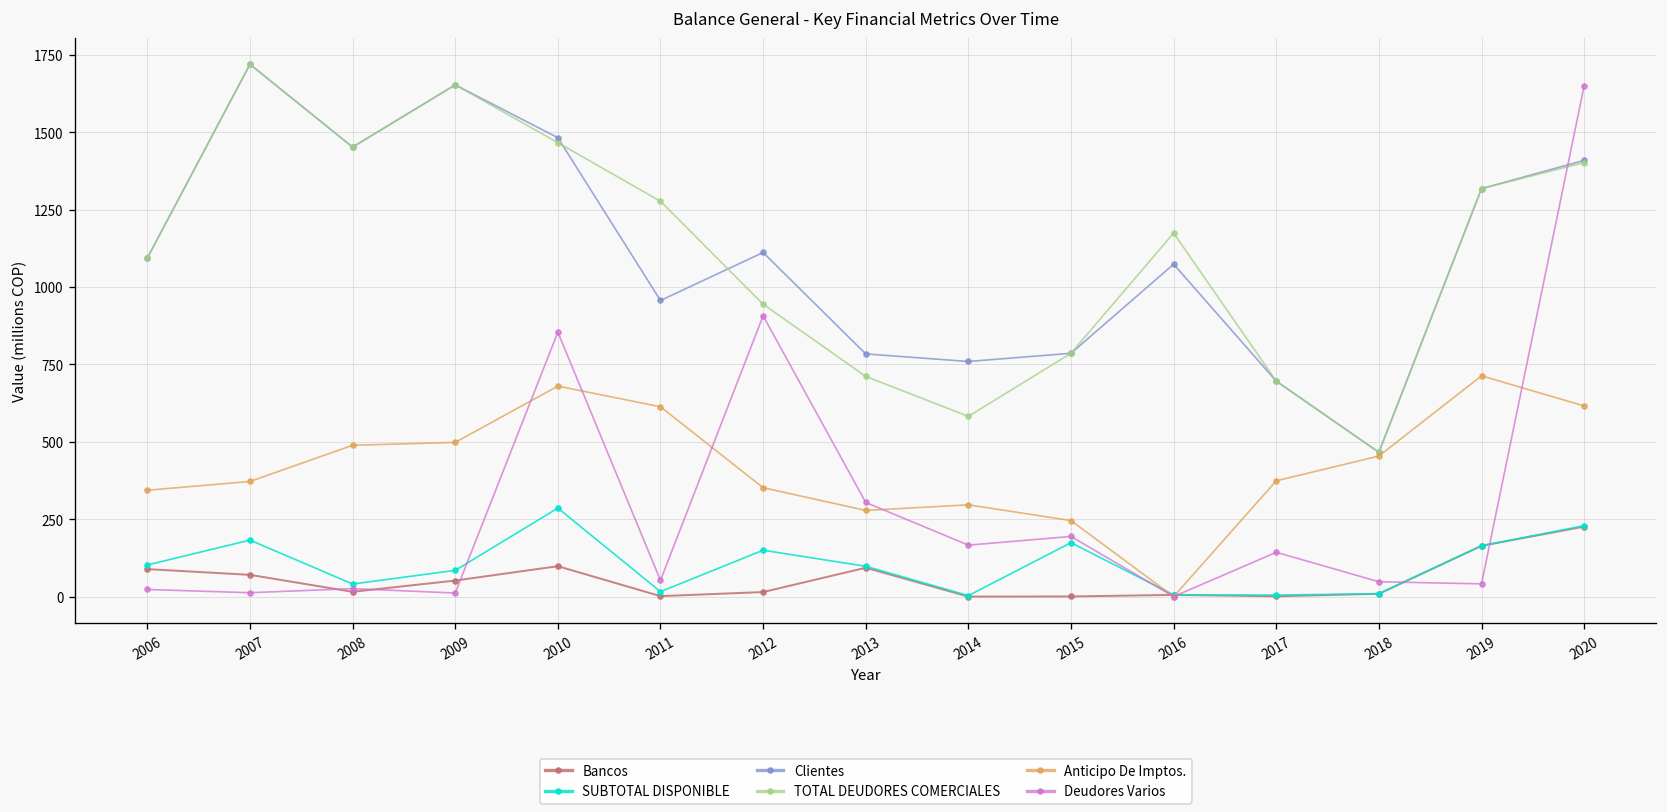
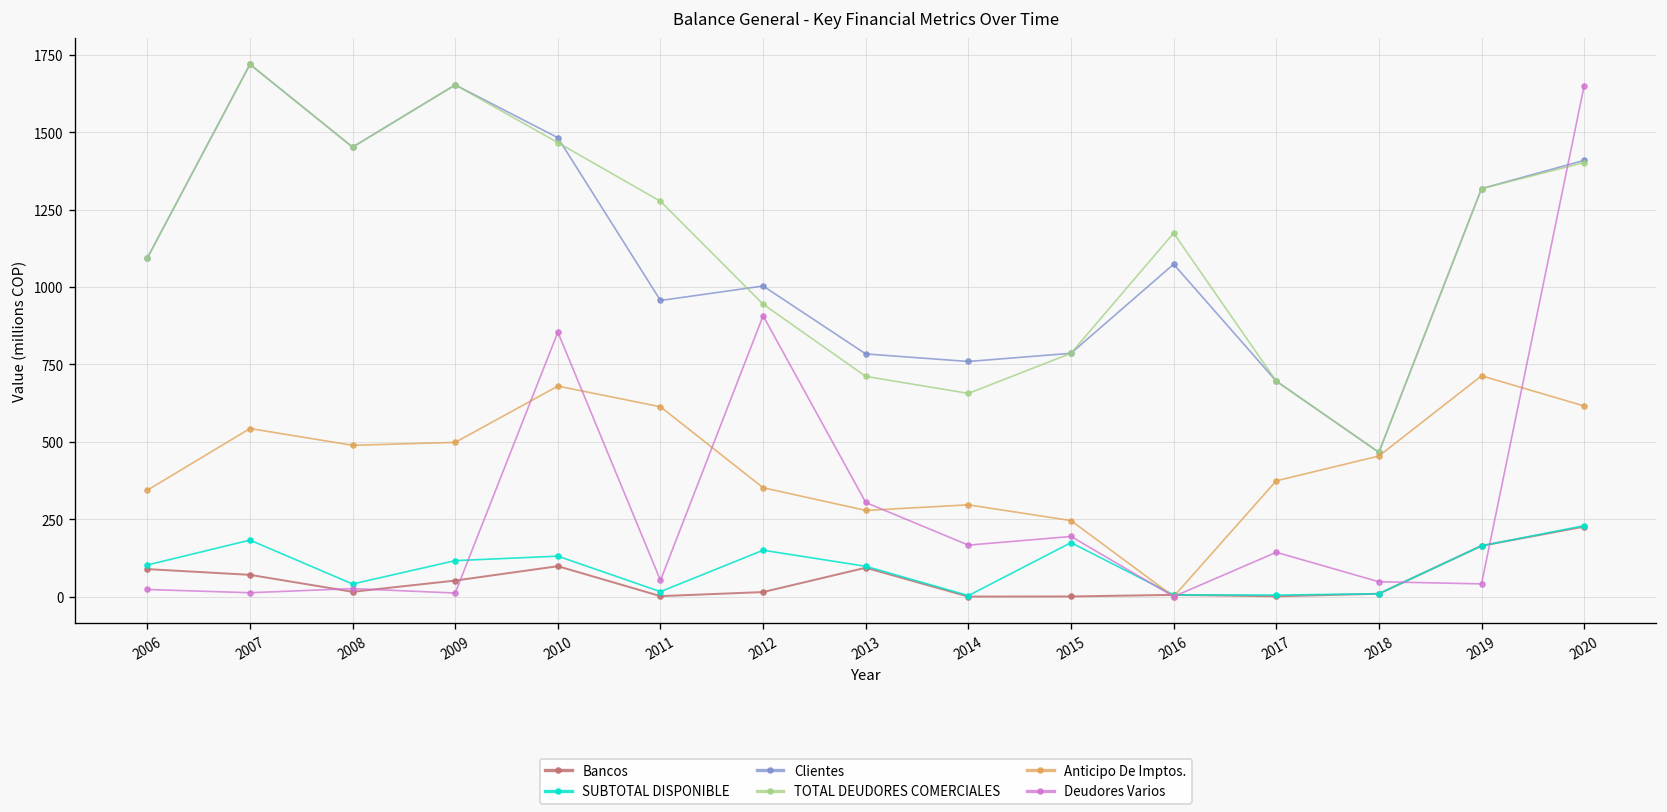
Anticipo De Imptos., 2007: 370 -> 540
SUBTOTAL DISPONIBLE, 2009: 80 -> 120
SUBTOTAL DISPONIBLE, 2010: 290 -> 130
Clientes, 2012: 1110 -> 1000
TOTAL DEUDORES COMERCIALES, 2014: 580 -> 660
